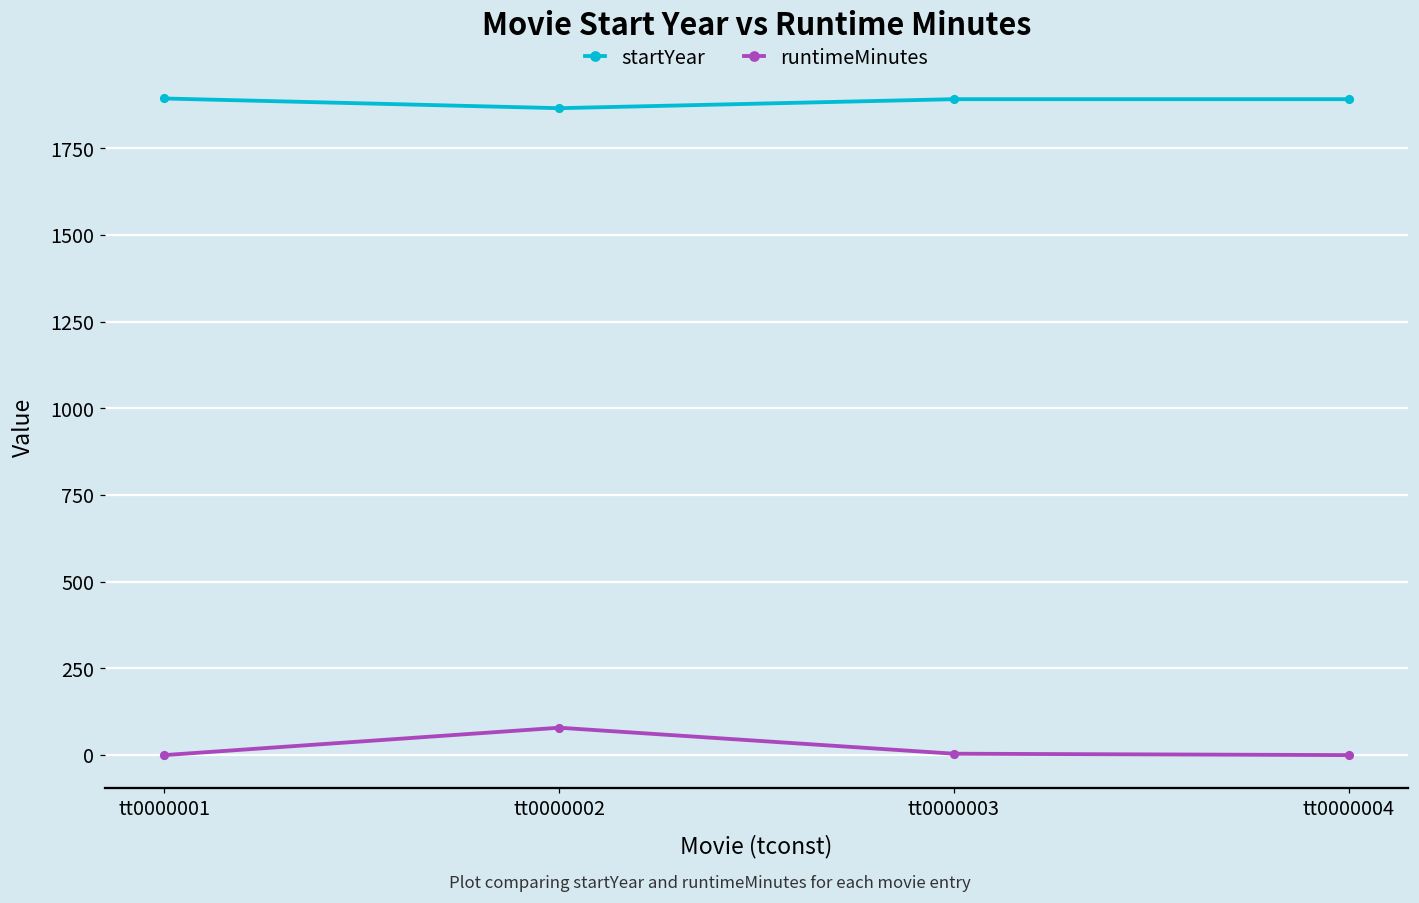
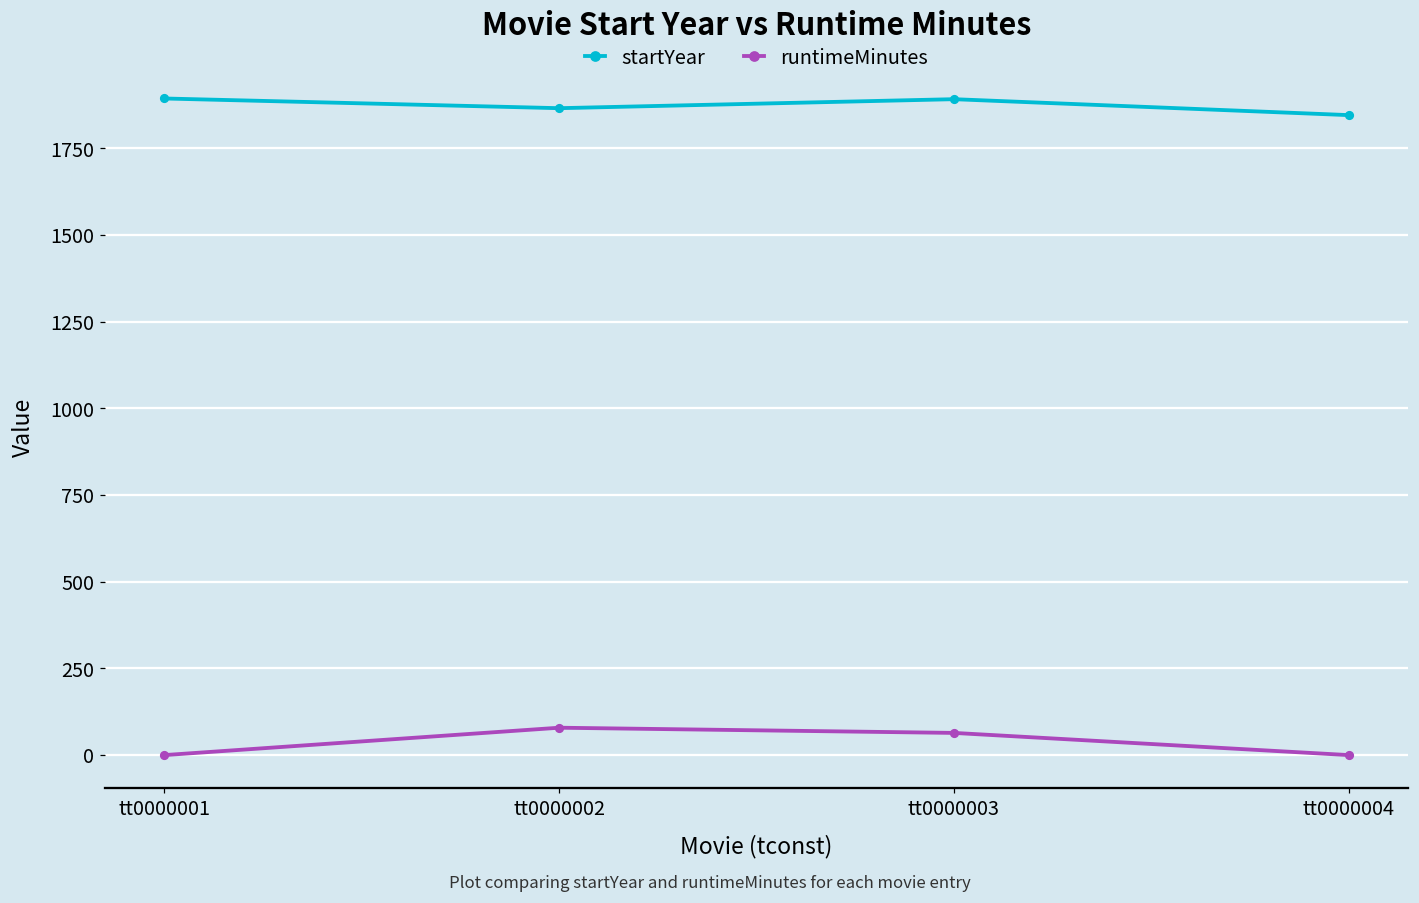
runtimeMinutes, tt0000003: 0 -> 60
startYear, tt0000004: 1890 -> 1850
